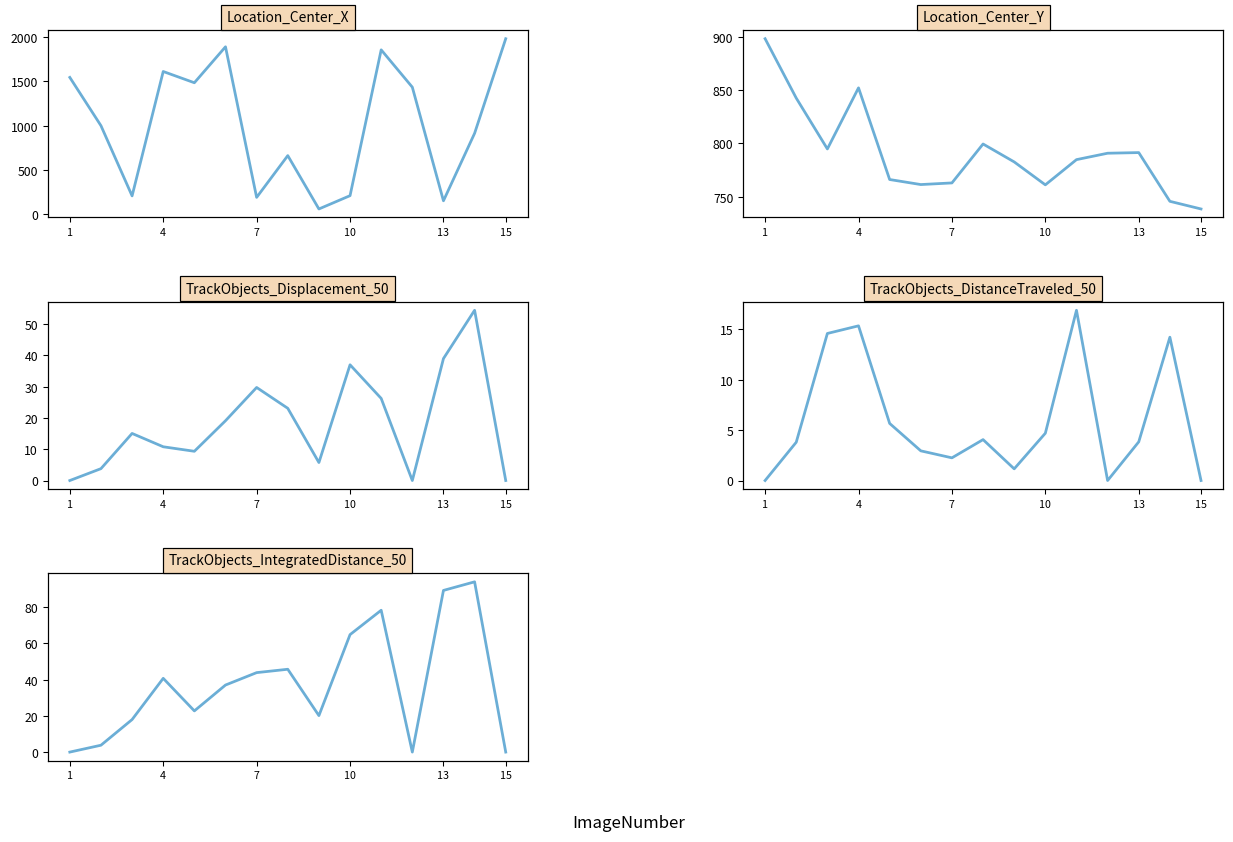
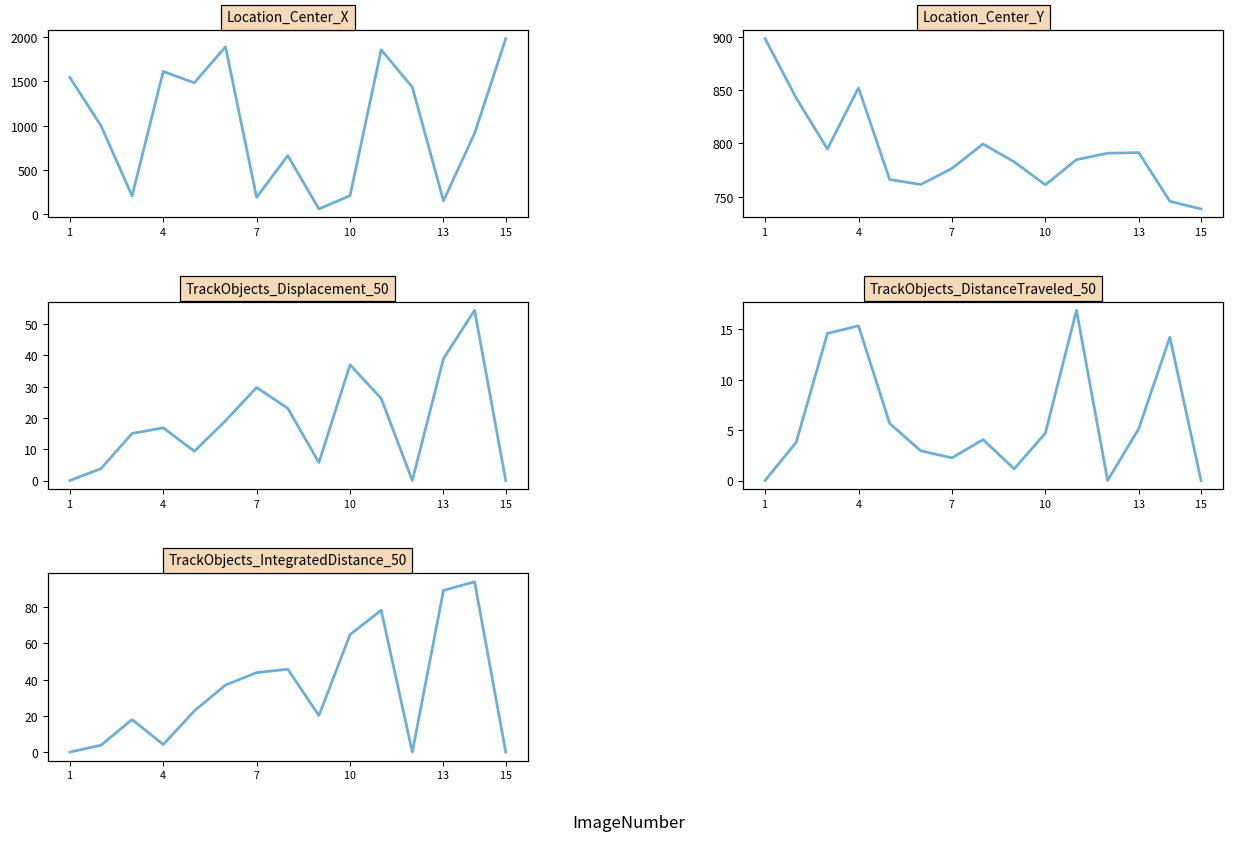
Location_Center_Y, 7: 760 -> 780
TrackObjects_Displacement_50, 4: 11 -> 17
TrackObjects_DistanceTraveled_50, 13: 4 -> 5
TrackObjects_IntegratedDistance_50, 4: 41 -> 4
